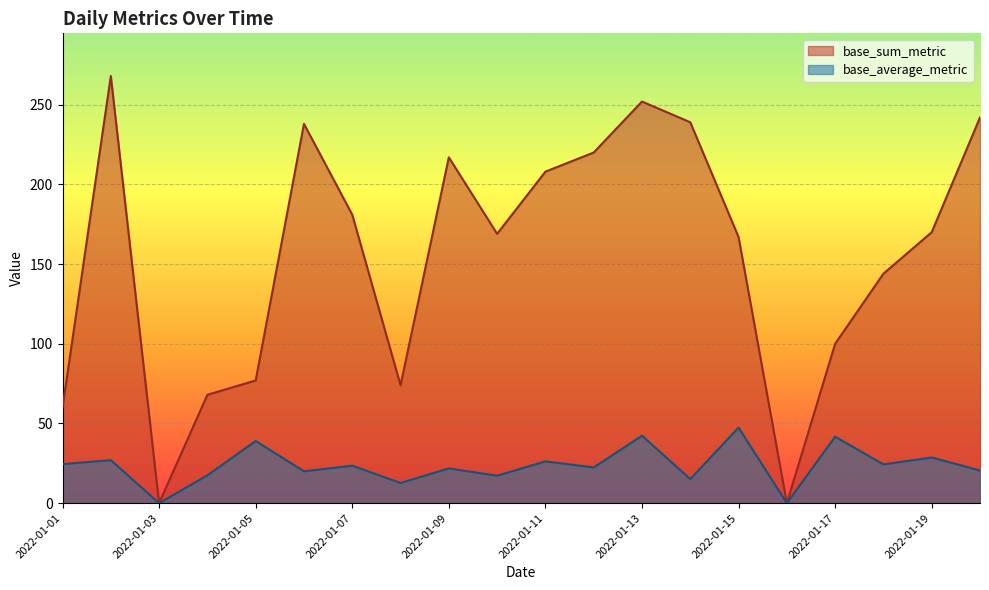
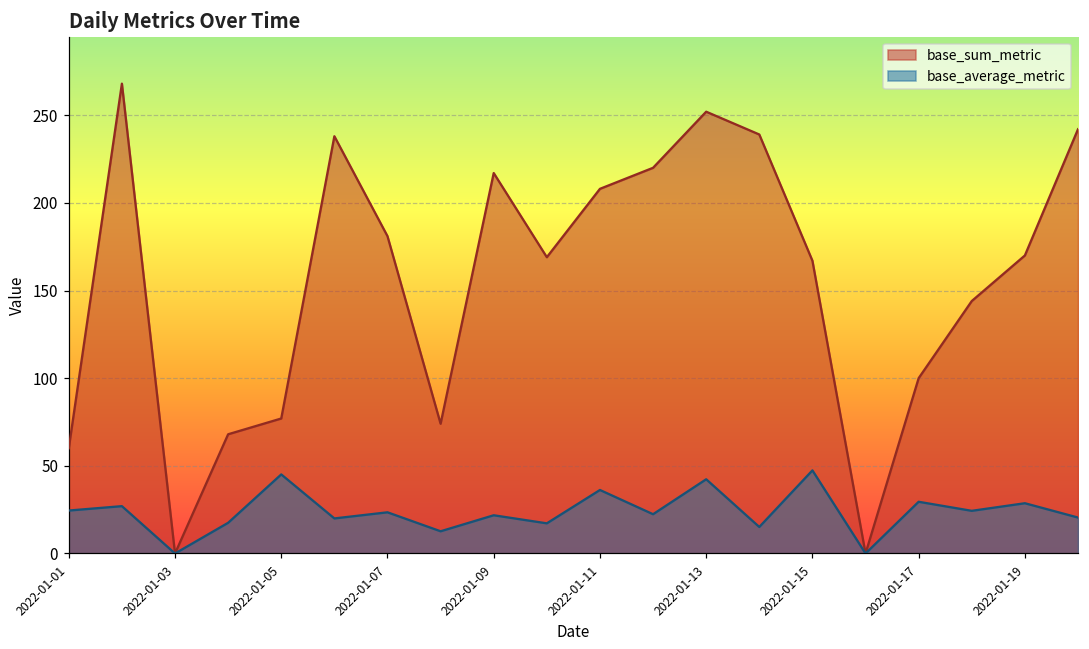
base_average_metric, 2022-01-05: 39 -> 45
base_average_metric, 2022-01-11: 26 -> 36
base_average_metric, 2022-01-17: 42 -> 30
